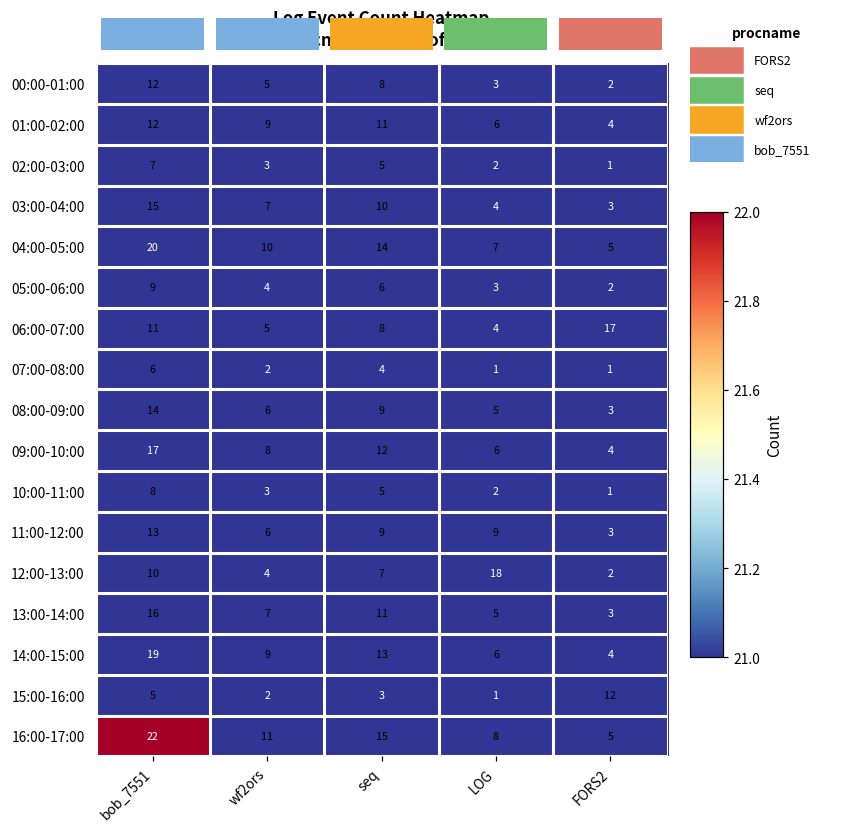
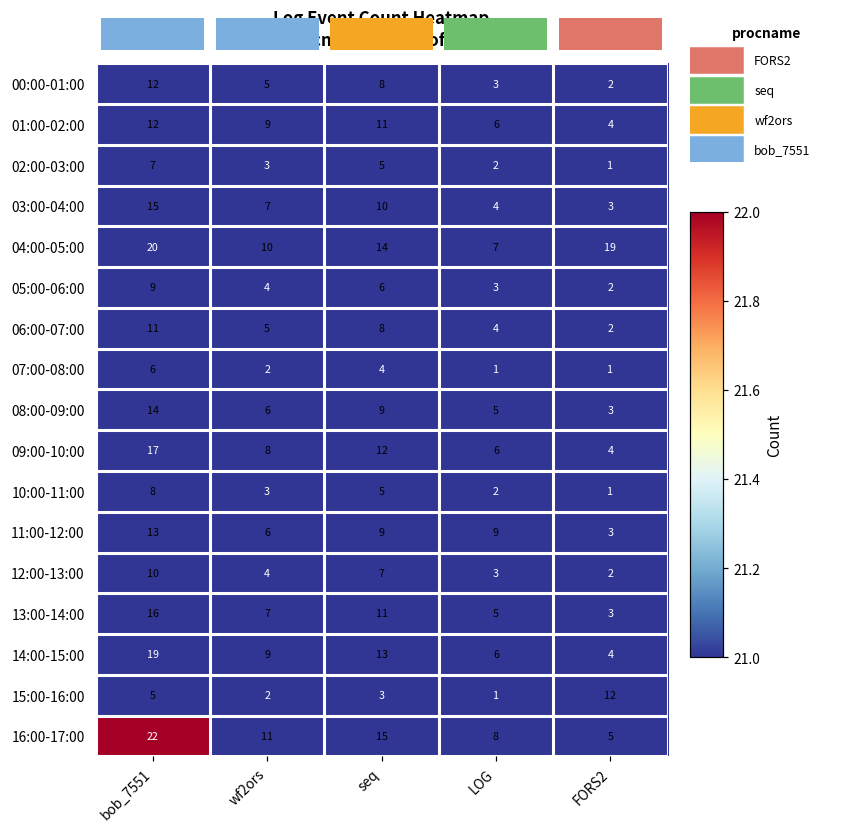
04:00-05:00, FORS2: 5 -> 19
06:00-07:00, FORS2: 17 -> 2
12:00-13:00, LOG: 18 -> 3
